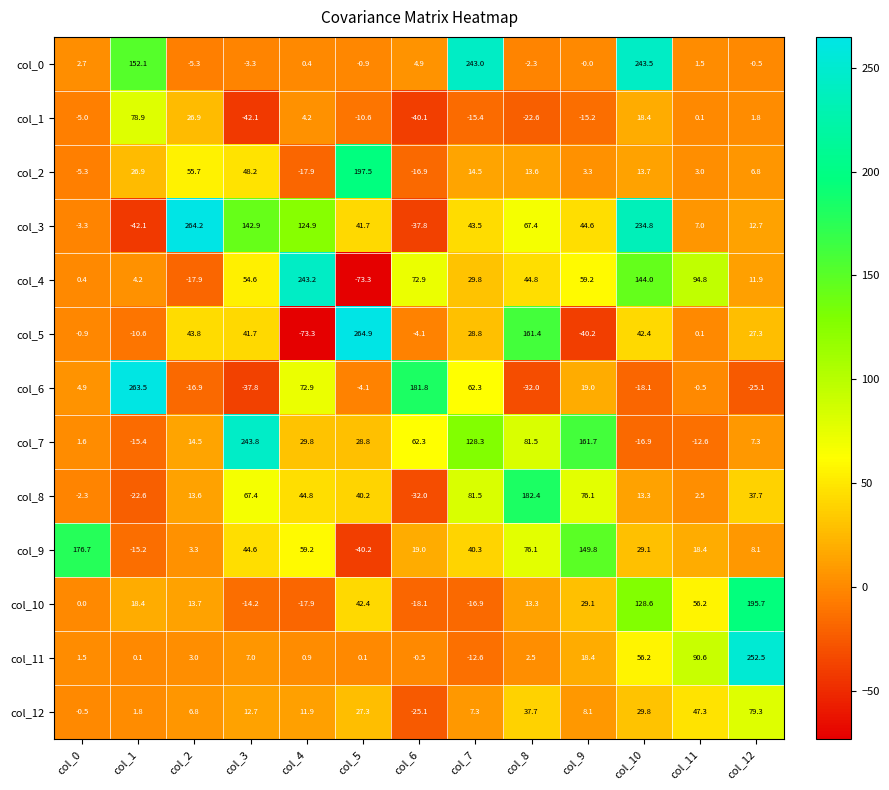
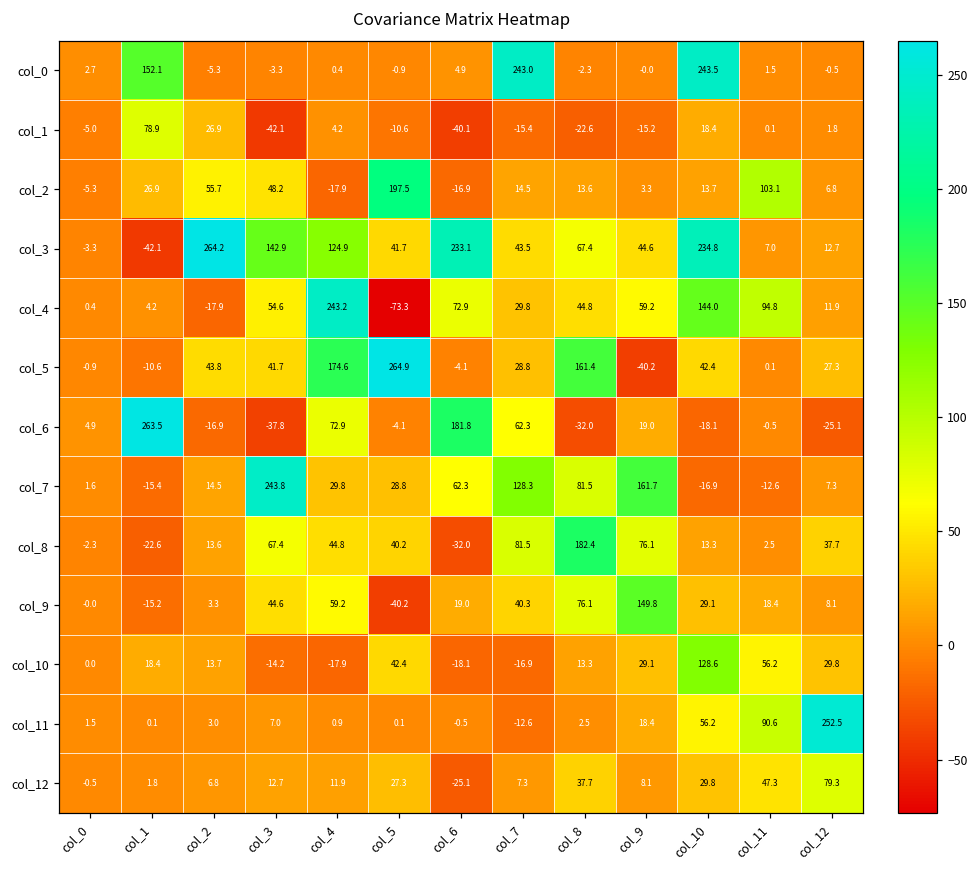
col_2, col_11: 3.0 -> 103.1
col_3, col_6: -37.8 -> 233.1
col_5, col_4: -73.3 -> 174.6
col_9, col_0: 176.7 -> -0.0
col_10, col_12: 195.7 -> 29.8
